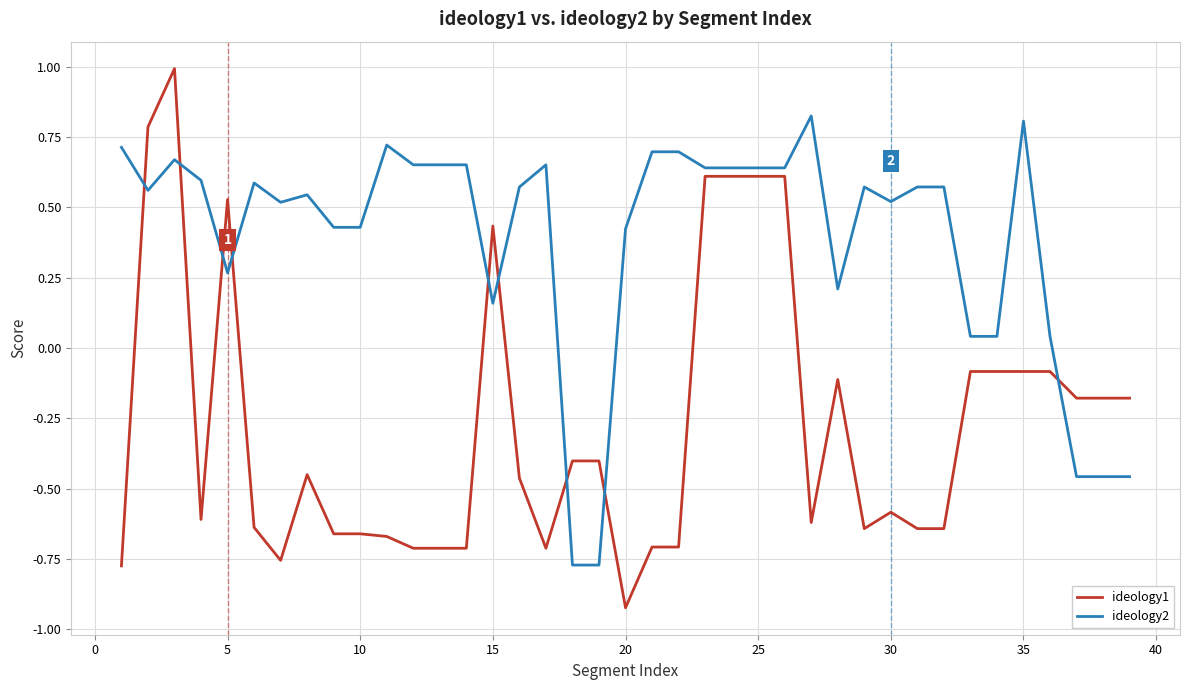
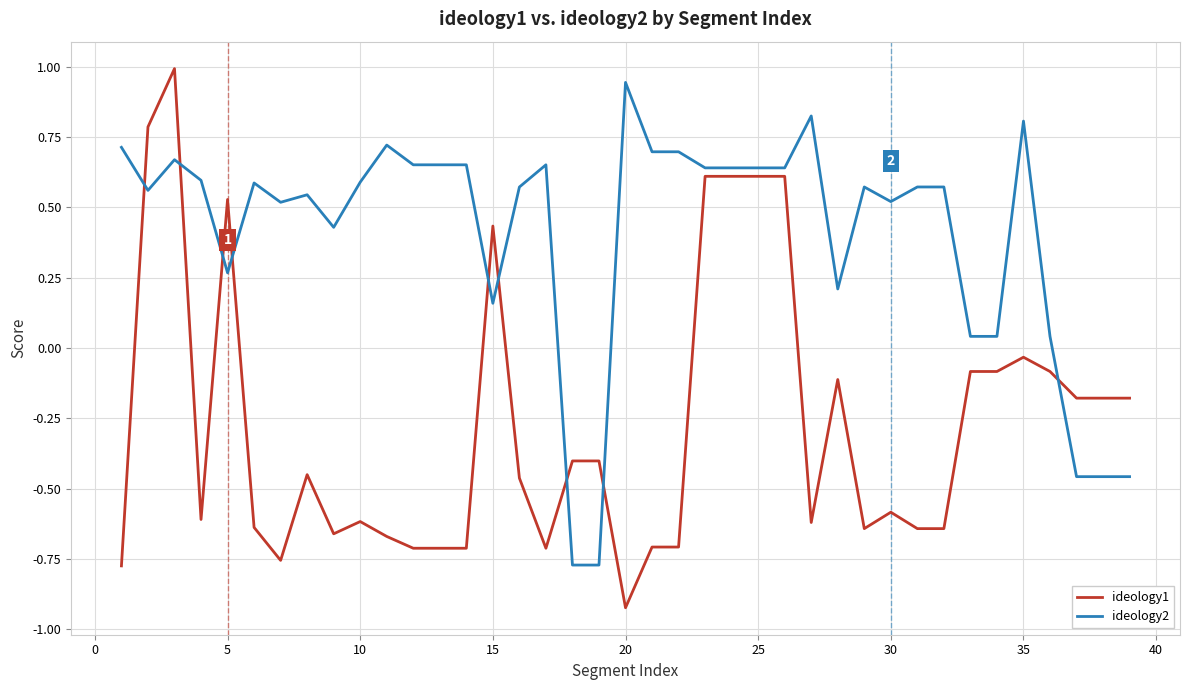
ideology1, 10: -0.66 -> -0.62
ideology2, 10: 0.43 -> 0.59
ideology2, 20: 0.42 -> 0.94
ideology1, 35: -0.08 -> -0.03
